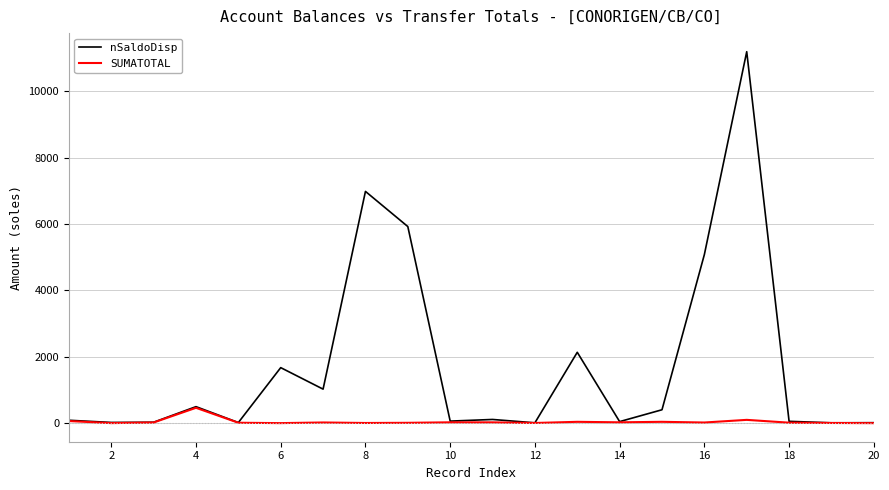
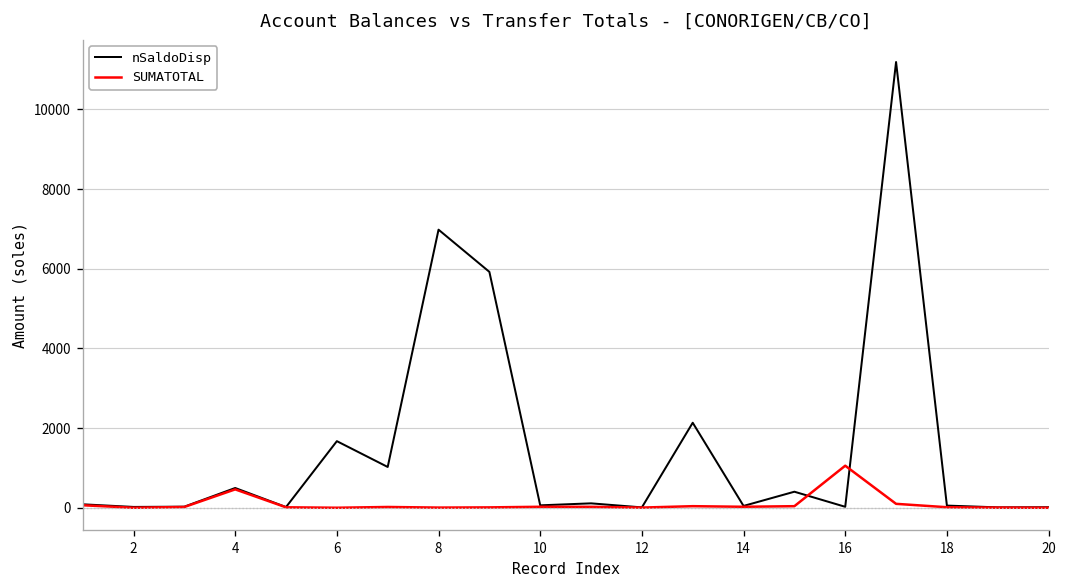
nSaldoDisp, 16: 5100 -> 0
SUMATOTAL, 16: 0 -> 1100
